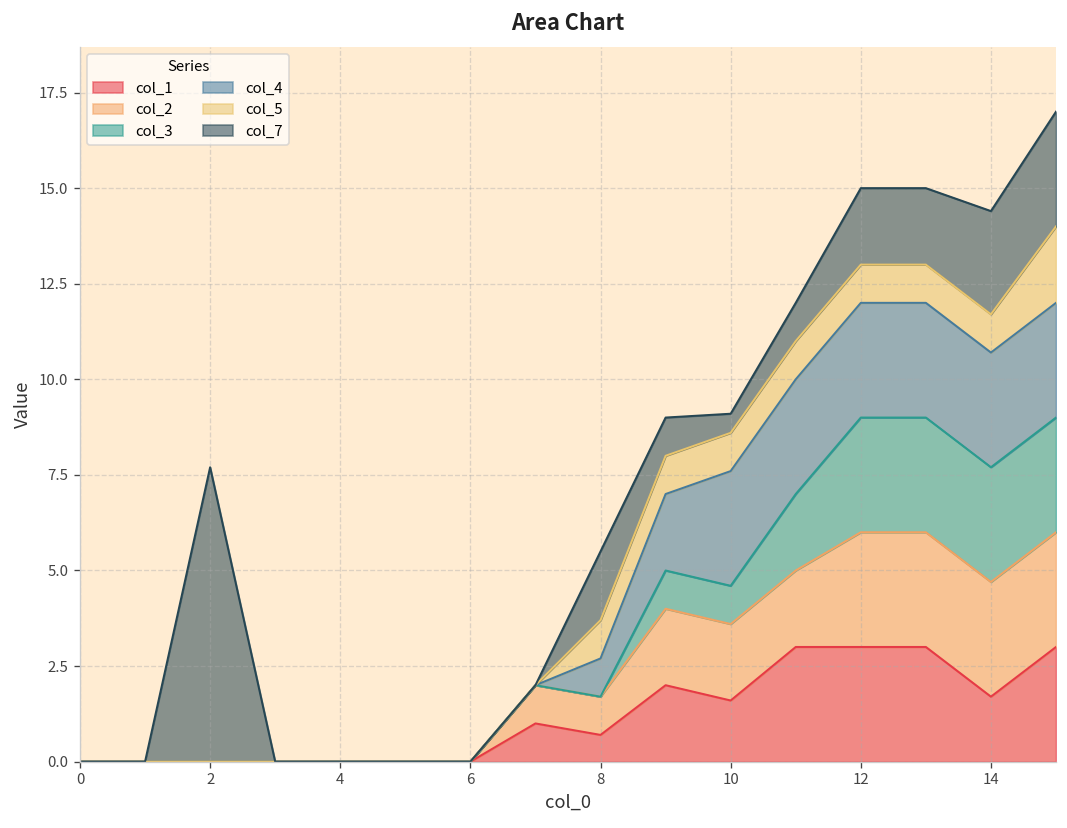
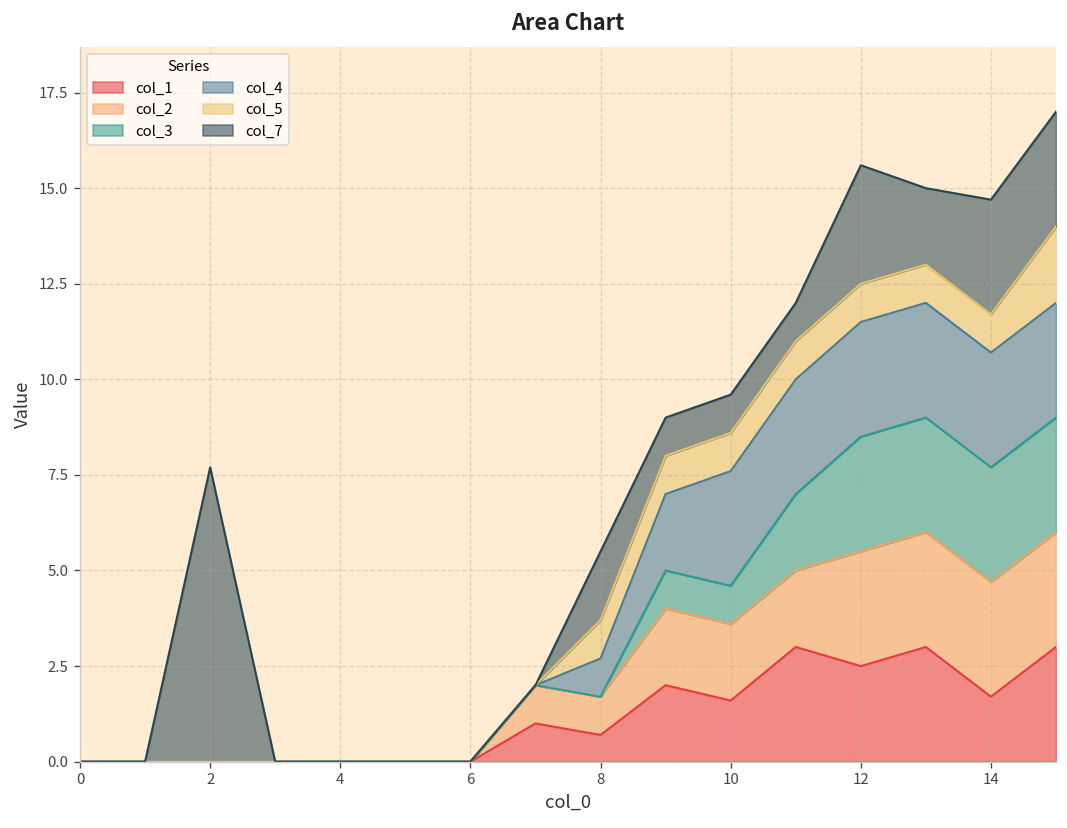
col_7, 10: 0.5 -> 1.0
col_1, 12: 3.0 -> 2.5
col_7, 12: 2.0 -> 3.1
col_7, 14: 2.7 -> 3.0
